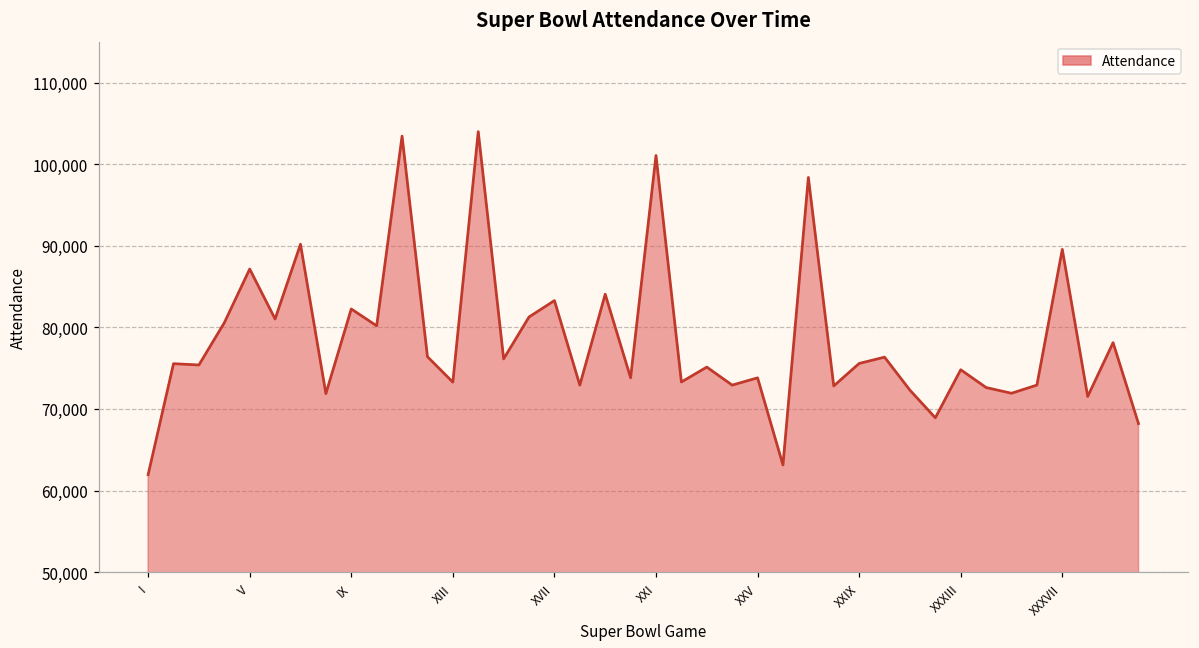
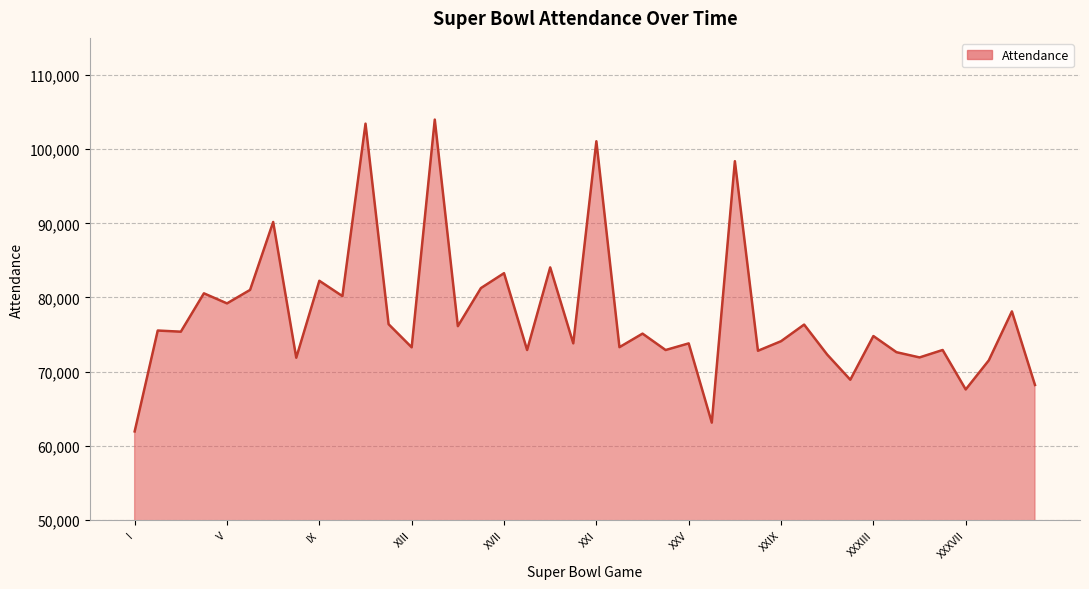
V: 87,000 -> 79,000
XXIX: 76,000 -> 74,000
XXXVII: 90,000 -> 68,000
